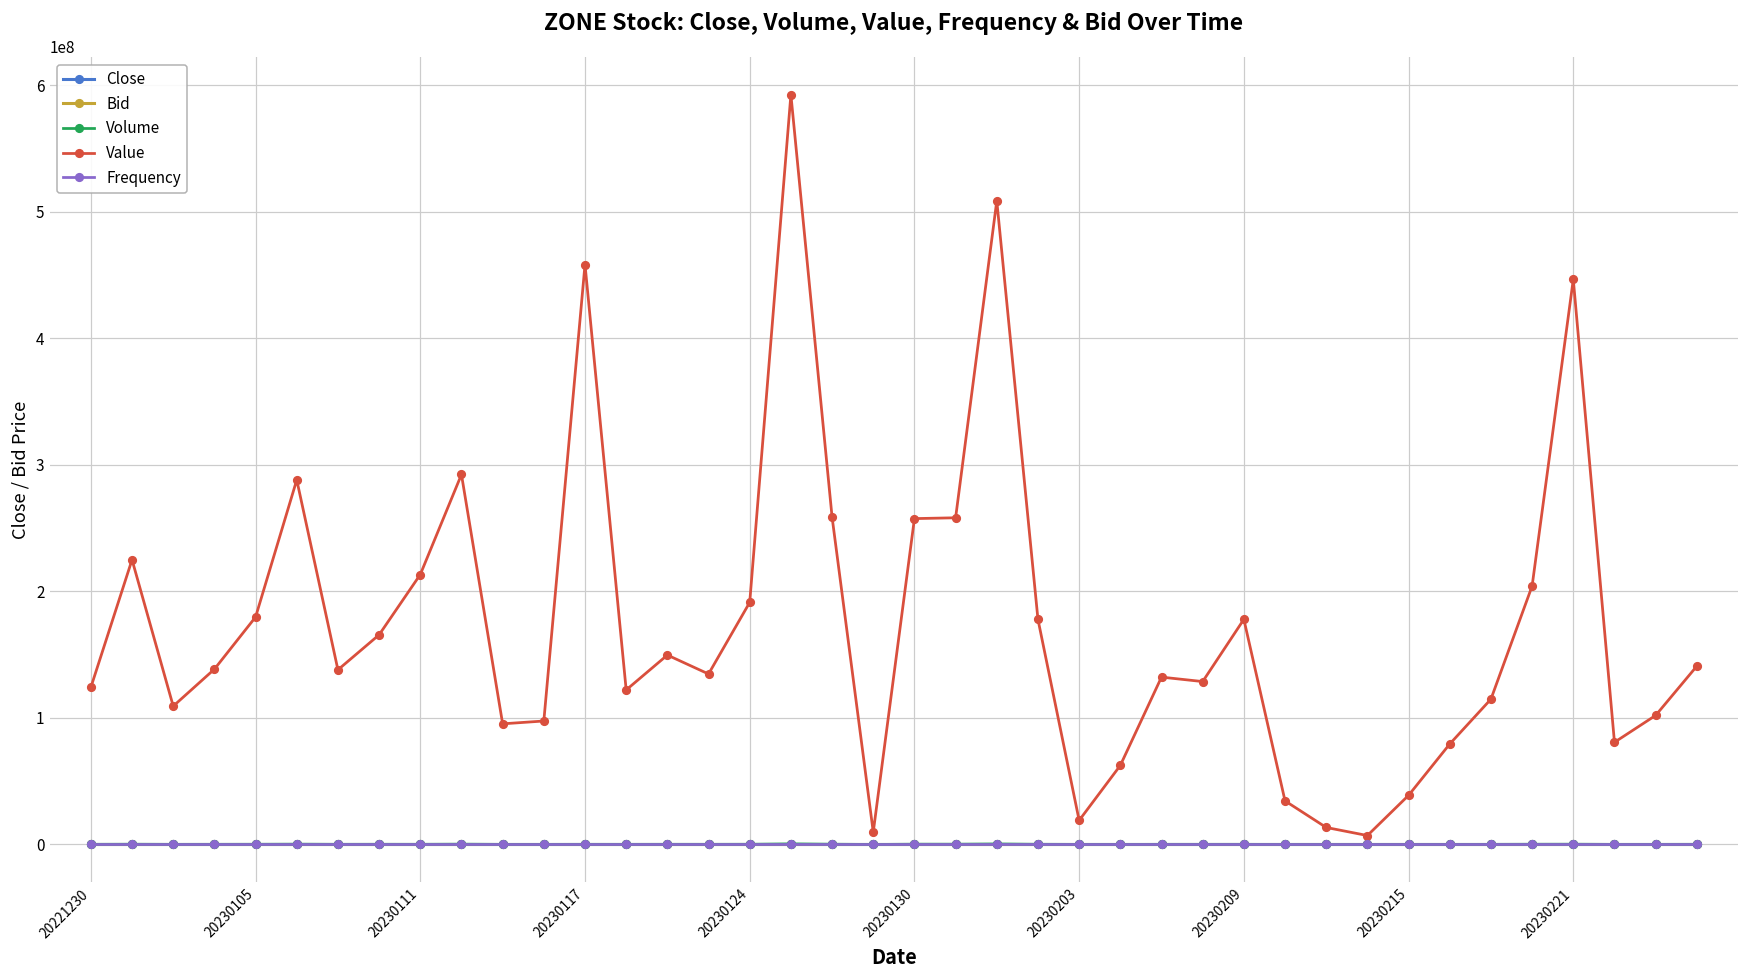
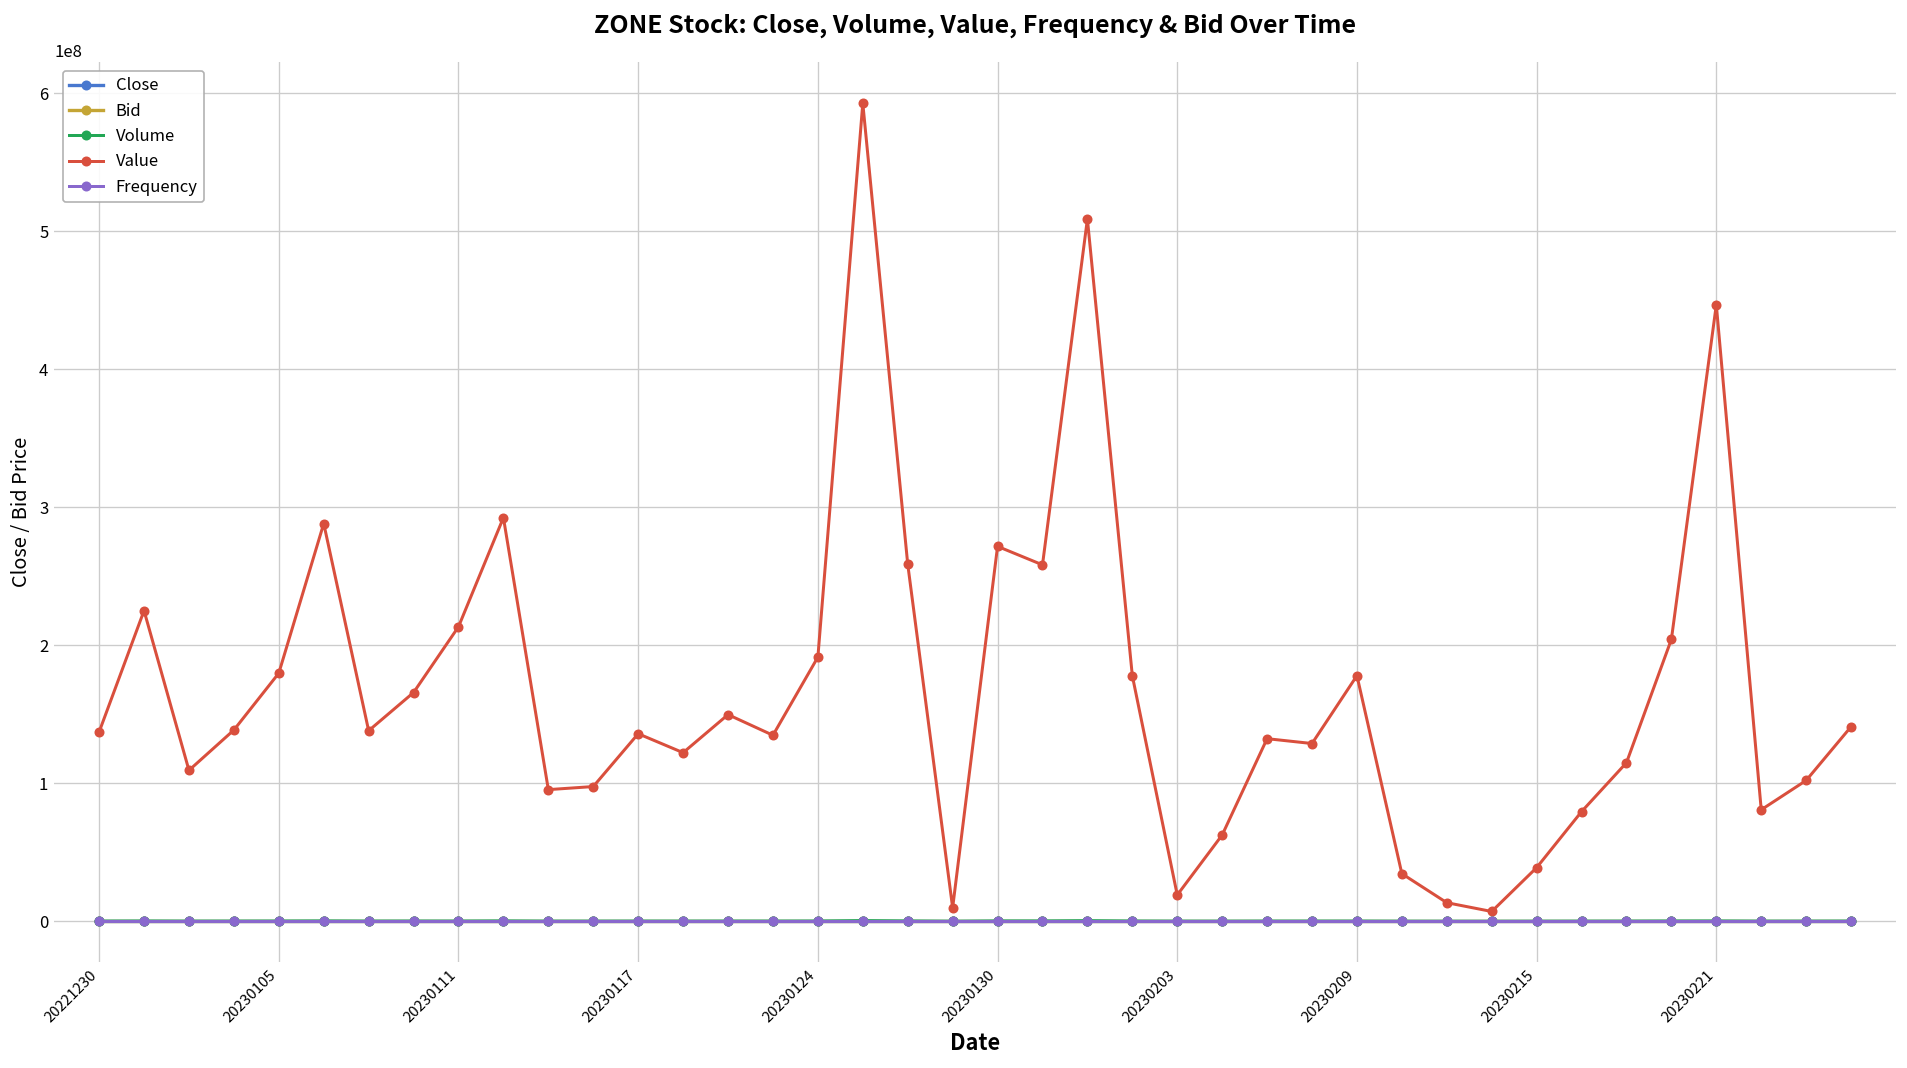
Value, 20221230: 124000000 -> 137000000
Value, 20230117: 458000000 -> 136000000
Value, 20230130: 258000000 -> 272000000
